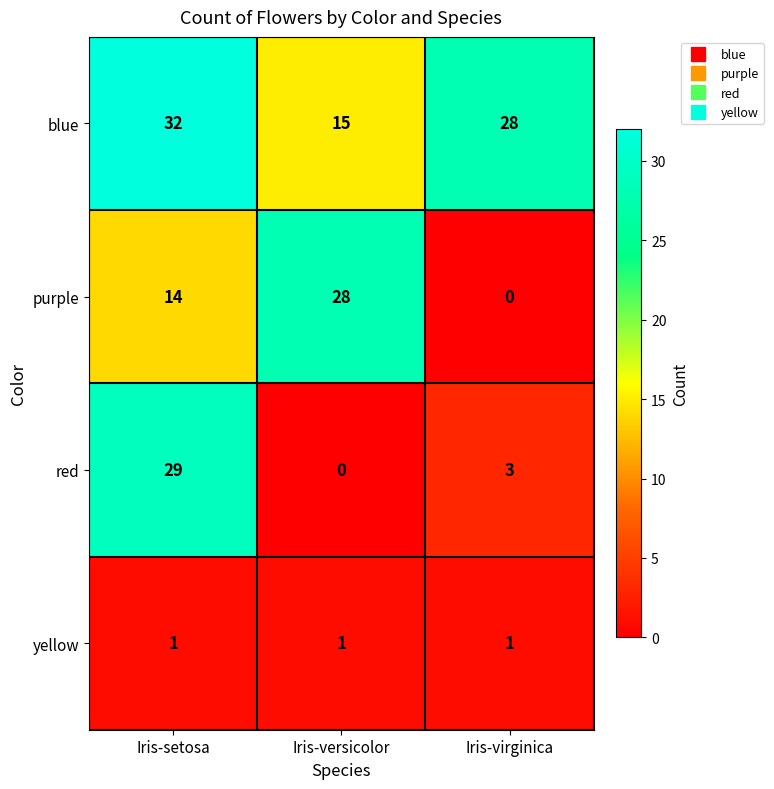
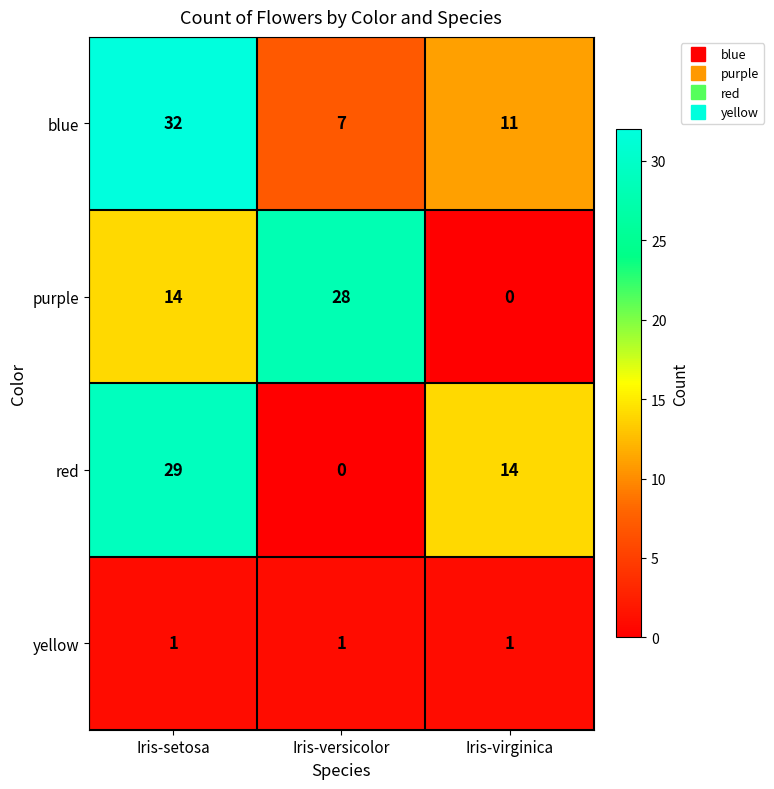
blue, Iris-versicolor: 15 -> 7
blue, Iris-virginica: 28 -> 11
red, Iris-virginica: 3 -> 14
